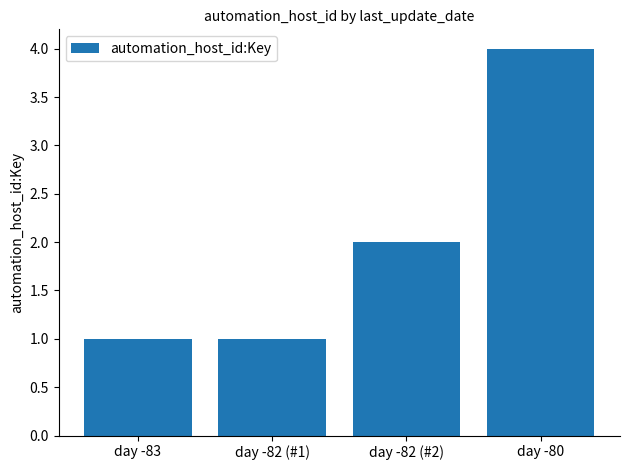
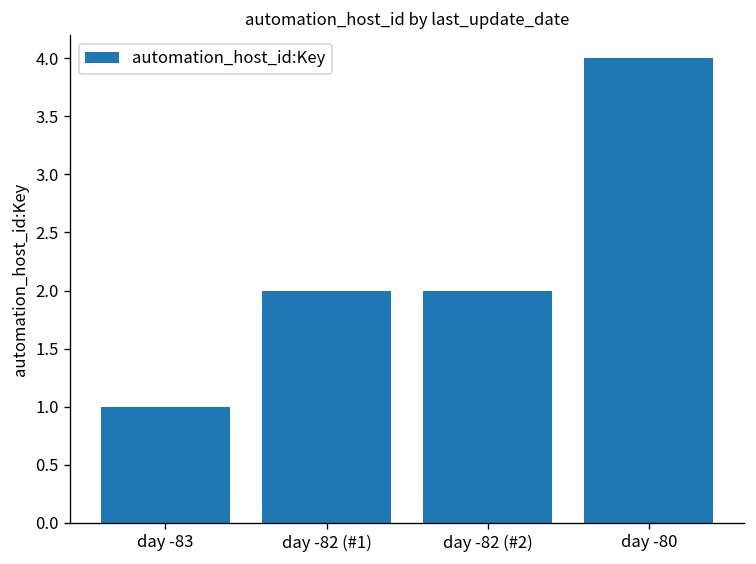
day -82 (#1): 1 -> 2
